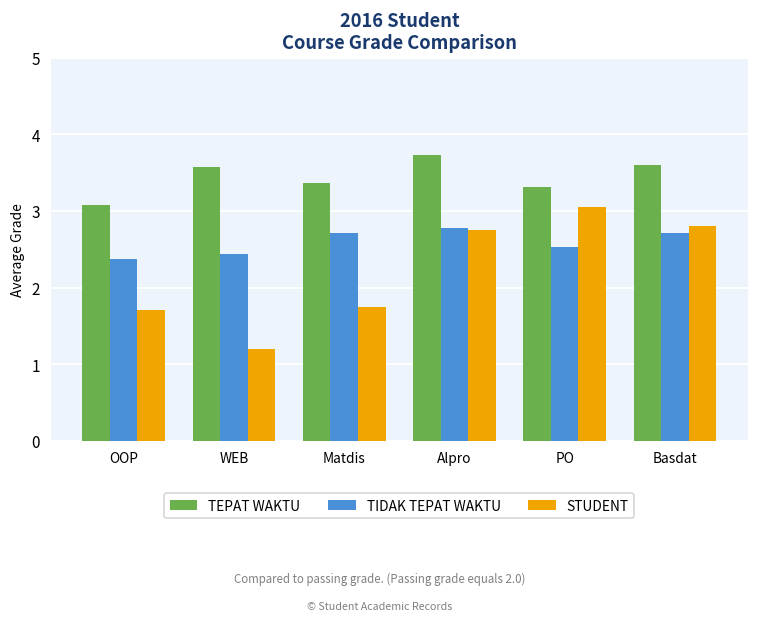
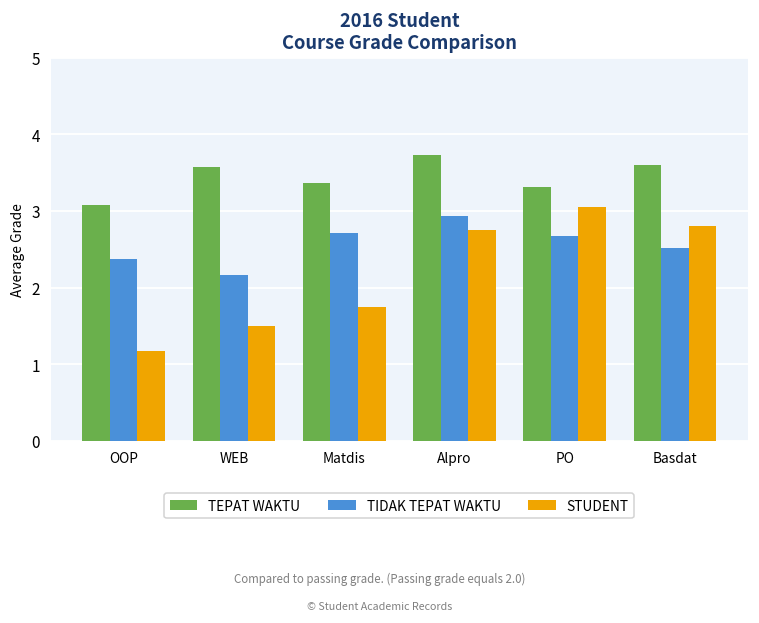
STUDENT, OOP: 1.7 -> 1.2
TIDAK TEPAT WAKTU, WEB: 2.4 -> 2.2
STUDENT, WEB: 1.2 -> 1.5
TIDAK TEPAT WAKTU, Alpro: 2.8 -> 2.9
TIDAK TEPAT WAKTU, PO: 2.5 -> 2.7
TIDAK TEPAT WAKTU, Basdat: 2.7 -> 2.5
